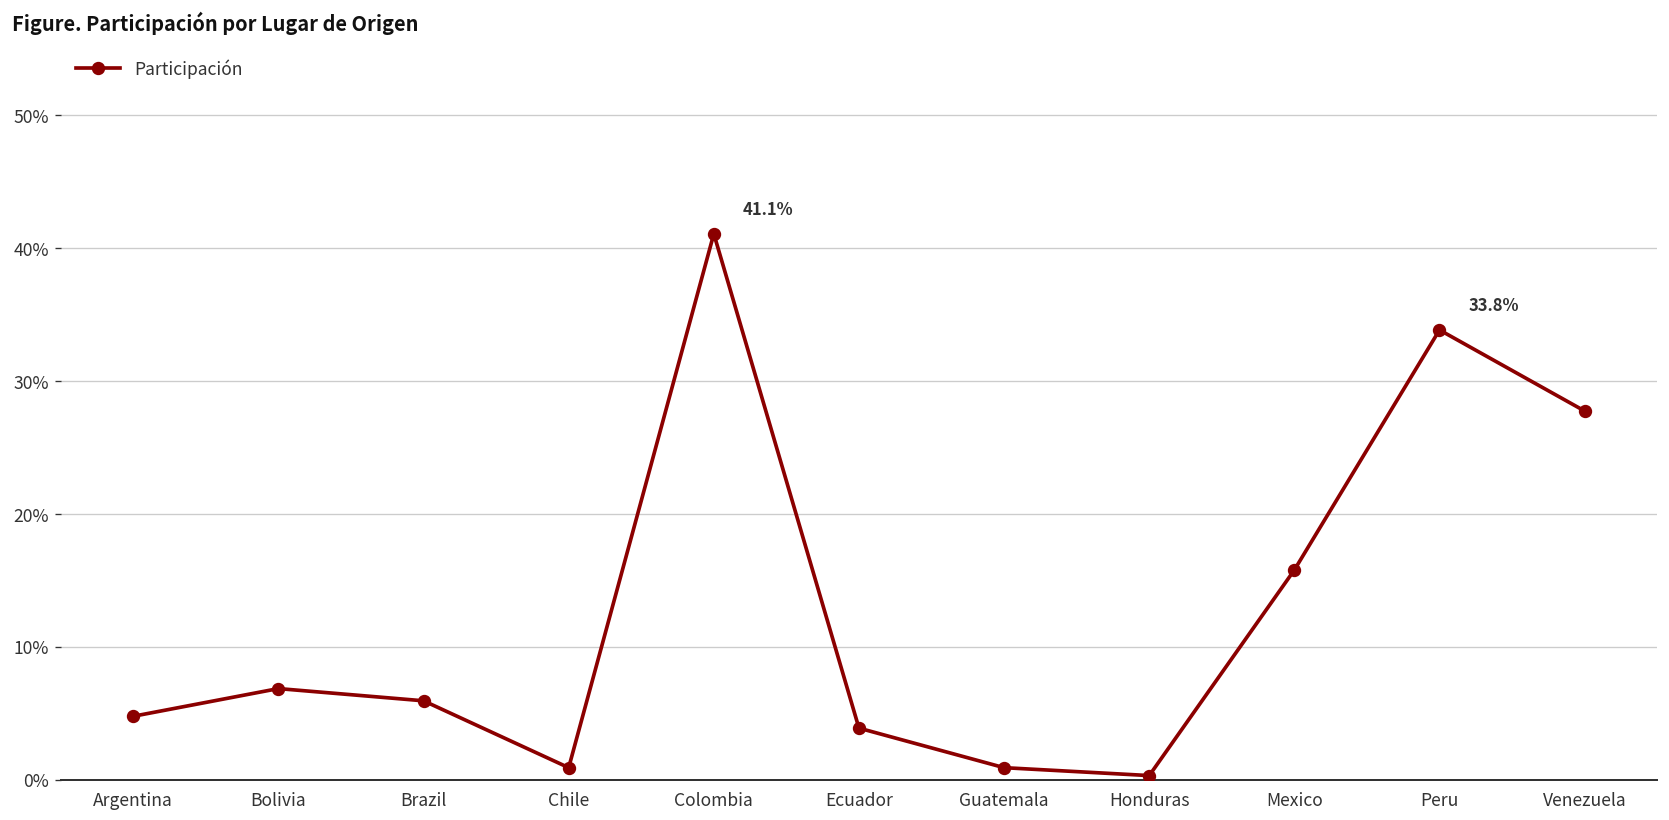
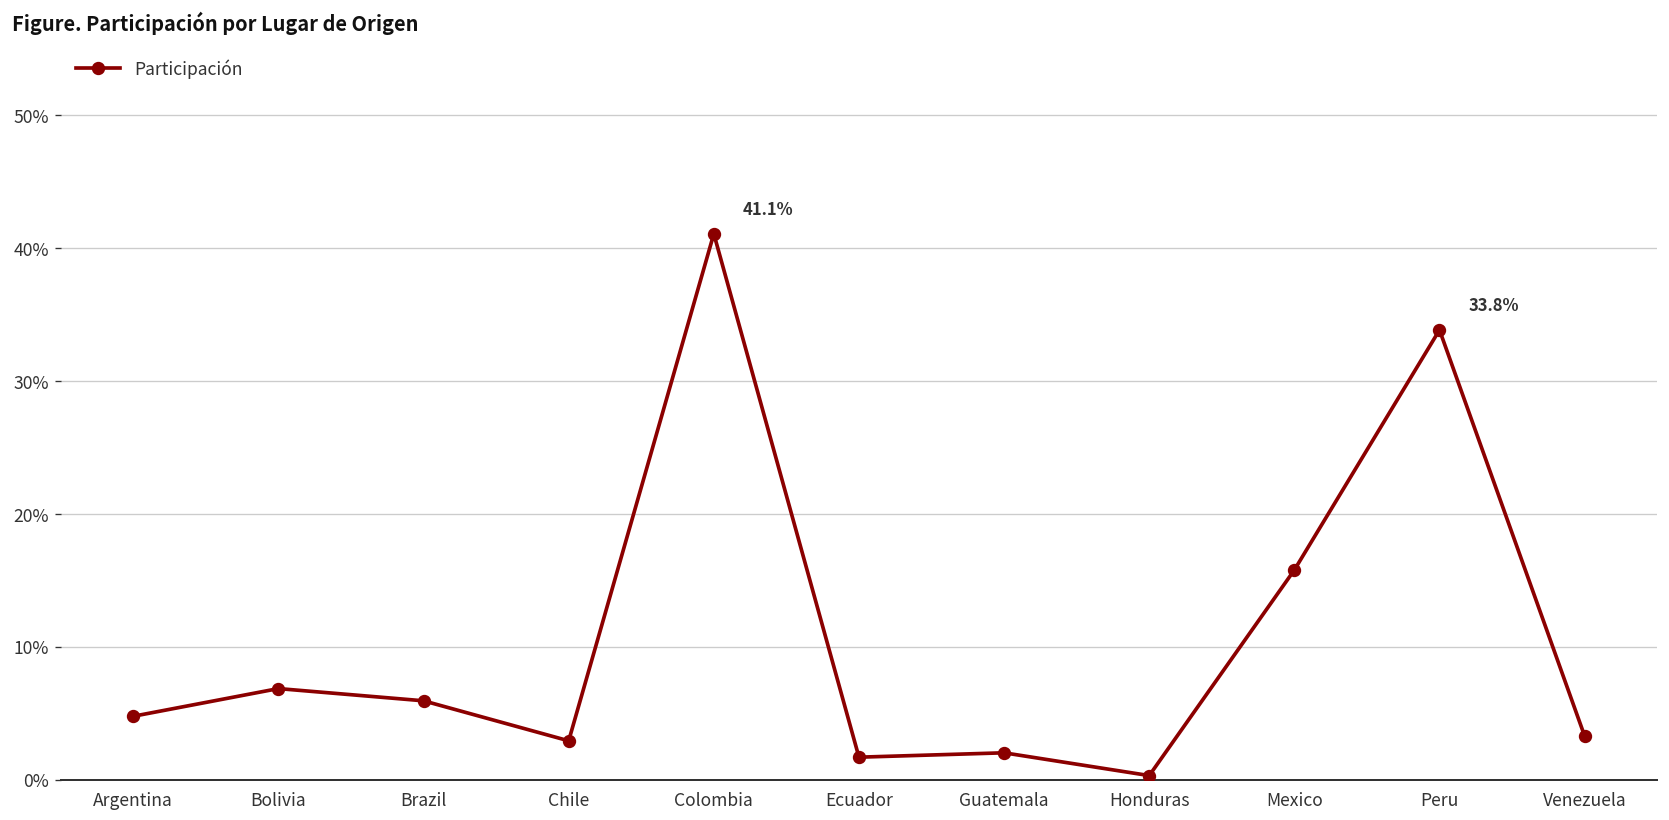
Chile: 0.9% -> 2.9%
Ecuador: 3.9% -> 1.7%
Guatemala: 0.9% -> 2.0%
Venezuela: 27.7% -> 3.3%
